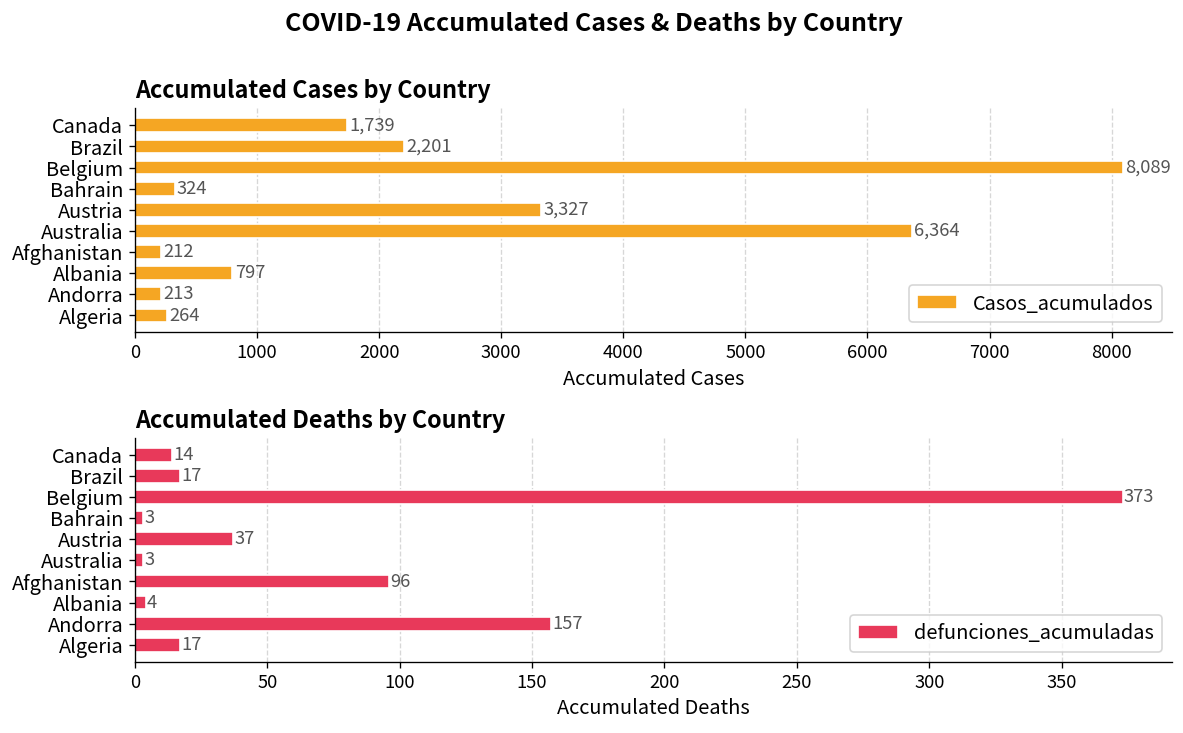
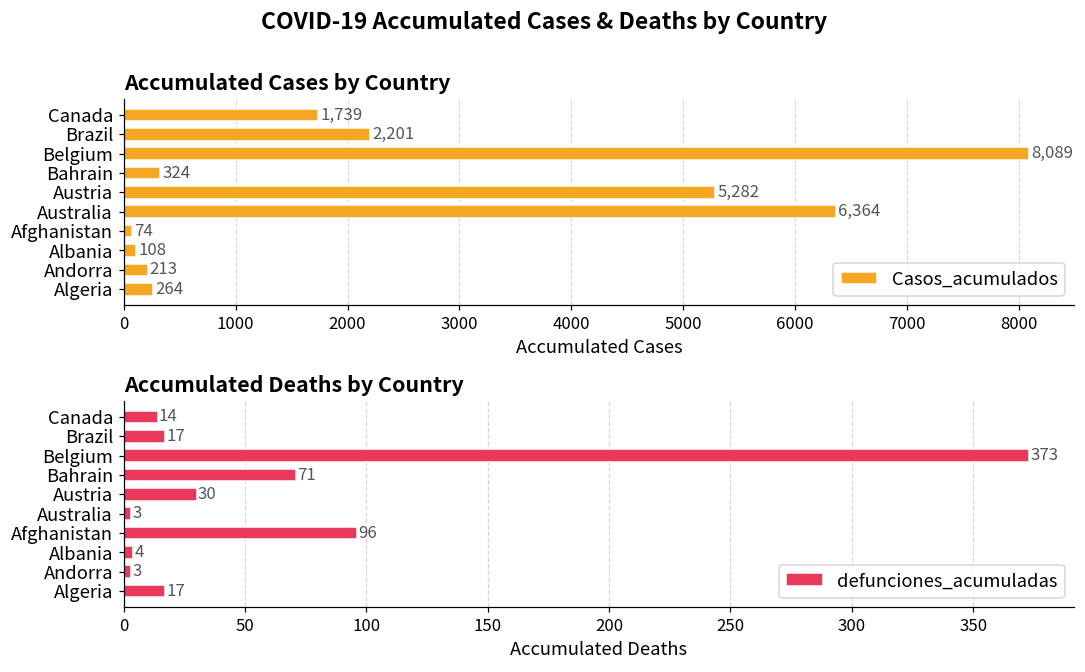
Accumulated Cases by Country, Austria: 3,327 -> 5,282
Accumulated Cases by Country, Afghanistan: 212 -> 74
Accumulated Cases by Country, Albania: 797 -> 108
Accumulated Deaths by Country, Bahrain: 3 -> 71
Accumulated Deaths by Country, Austria: 37 -> 30
Accumulated Deaths by Country, Andorra: 157 -> 3
